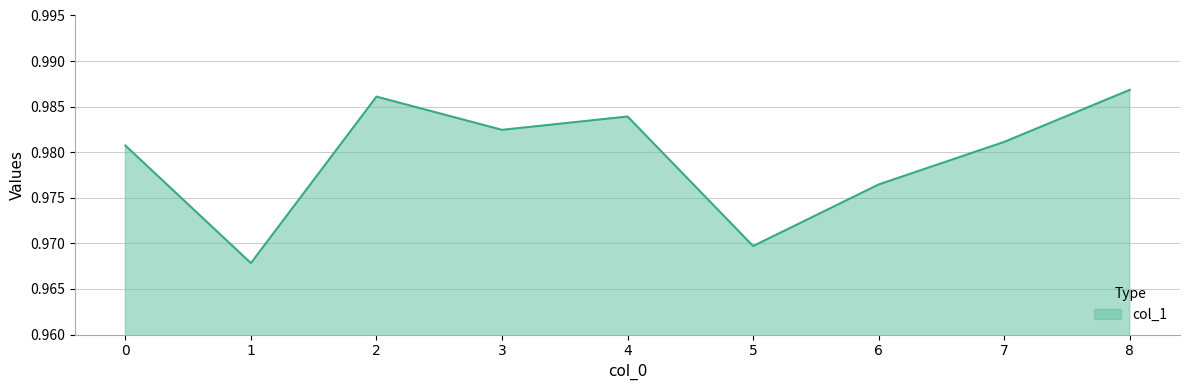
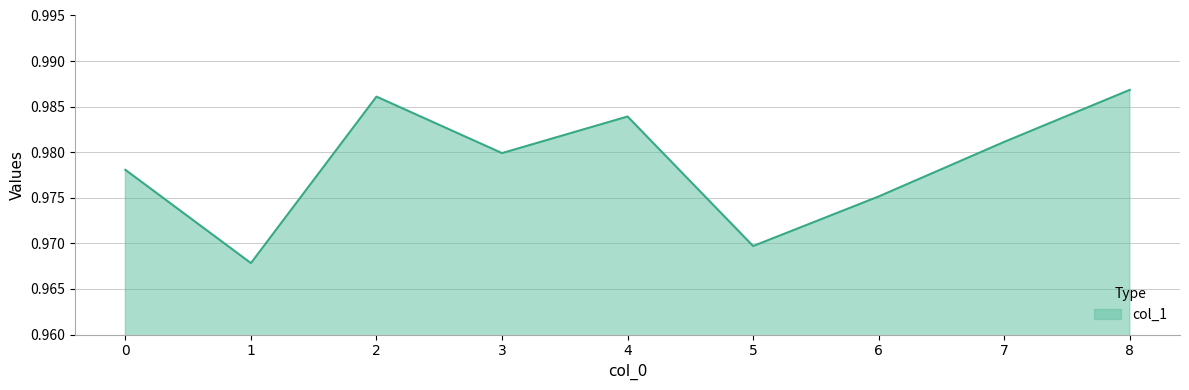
0: 0.981 -> 0.978
3: 0.982 -> 0.980
6: 0.976 -> 0.975
